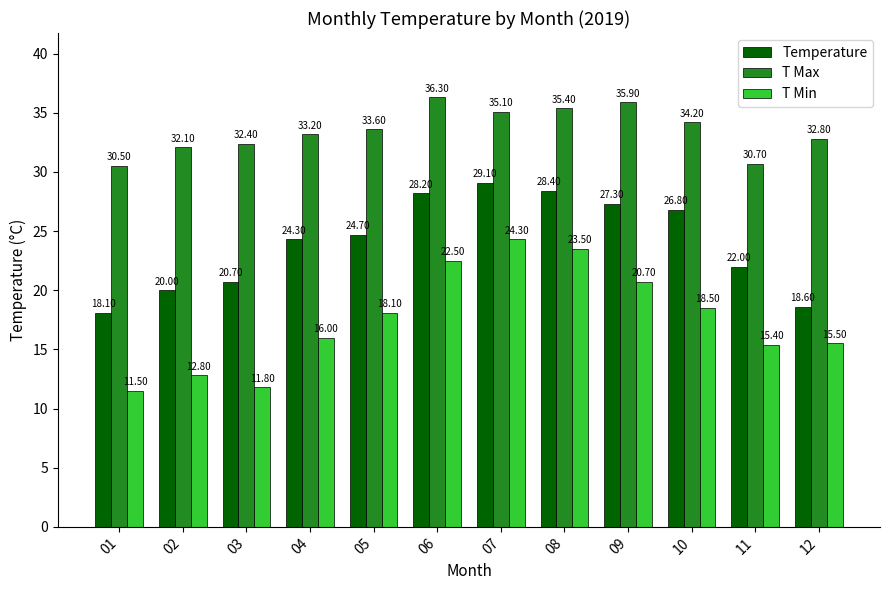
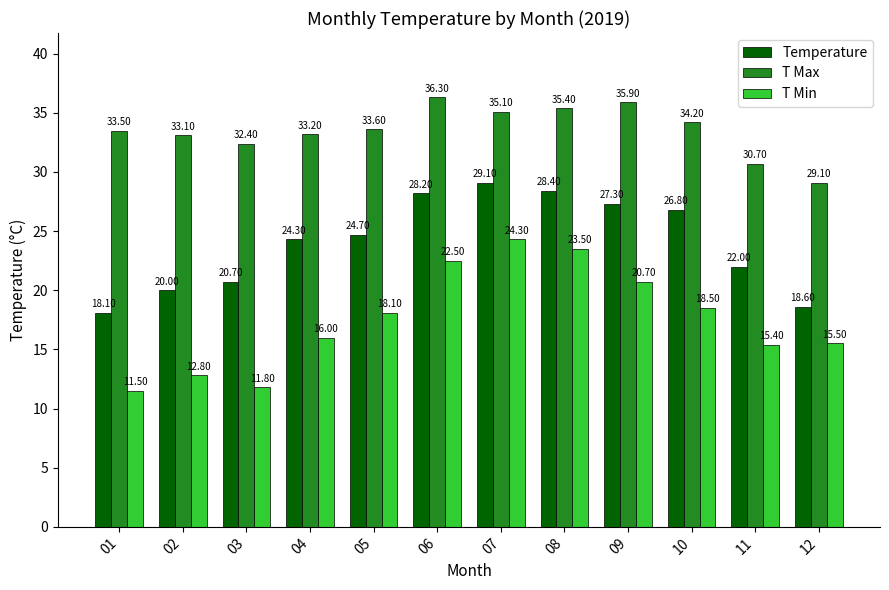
T Max, 01: 30.50 -> 33.50
T Max, 02: 32.10 -> 33.10
T Max, 12: 32.80 -> 29.10
